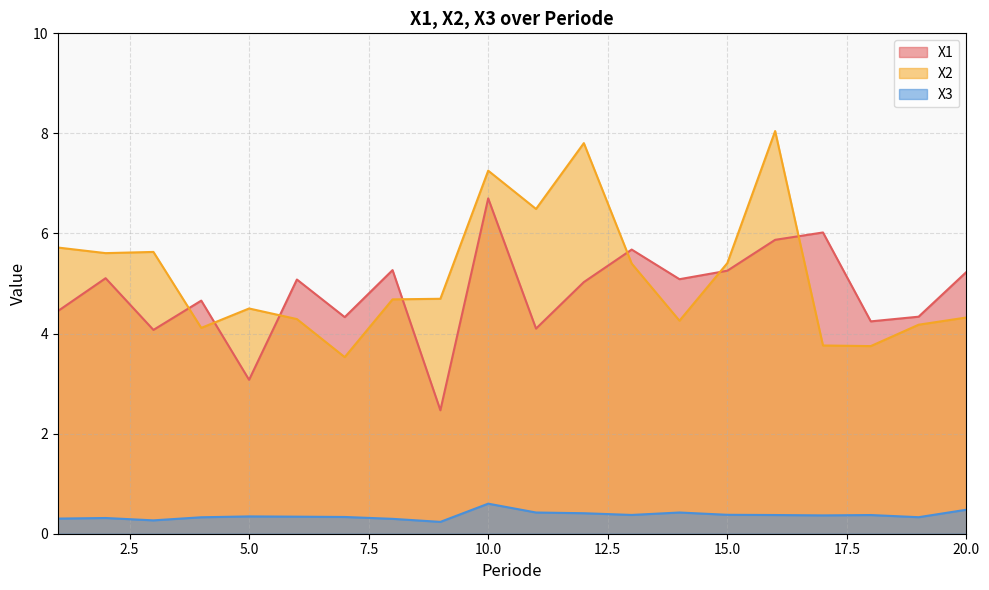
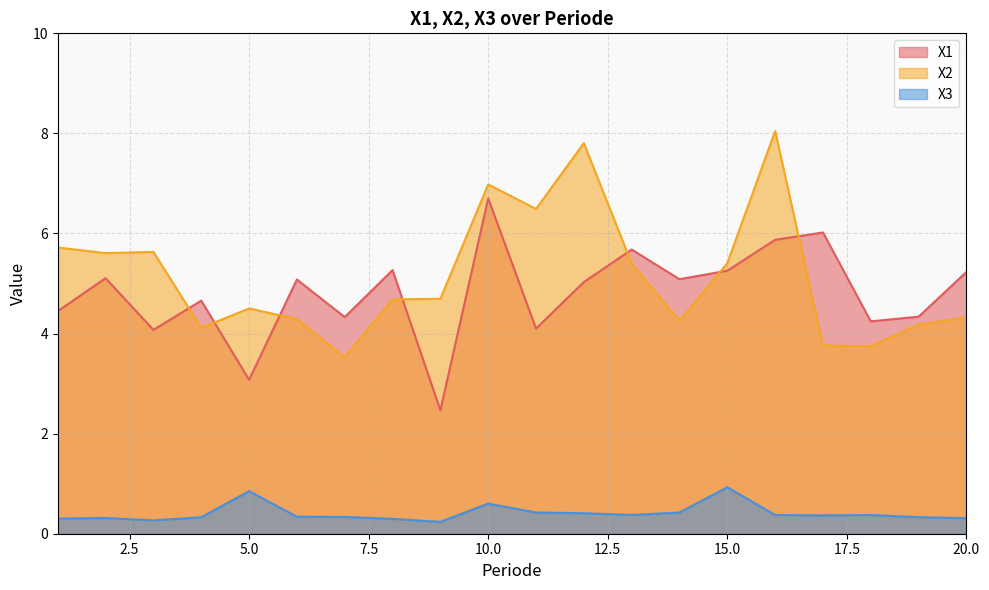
X3, 5.0: 0.3 -> 0.9
X2, 10.0: 7.3 -> 7.0
X3, 15.0: 0.4 -> 0.9
X3, 20.0: 0.5 -> 0.3
